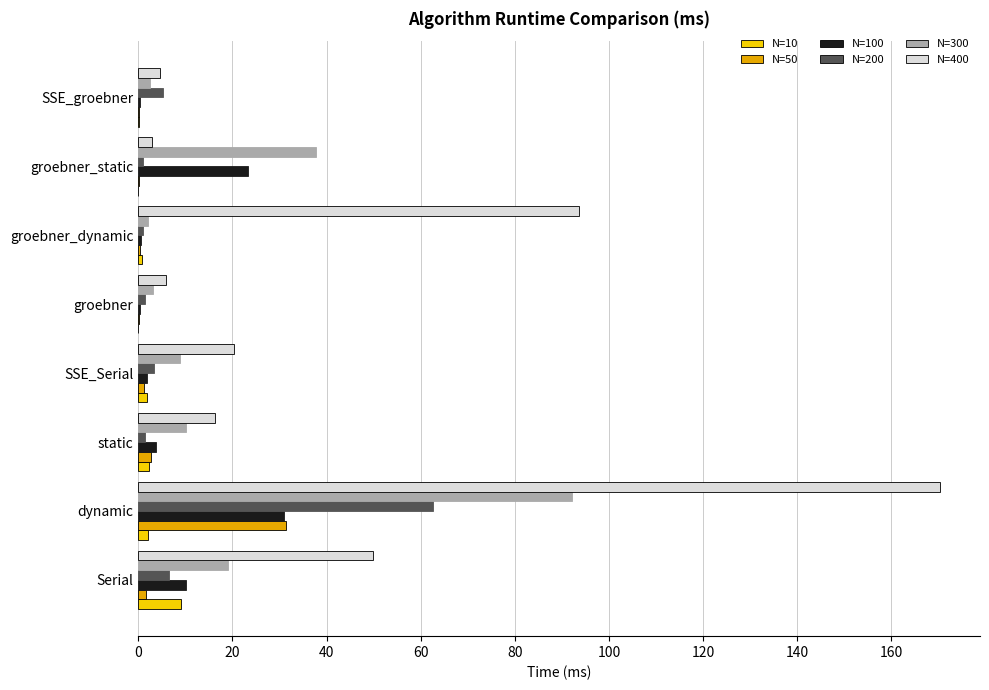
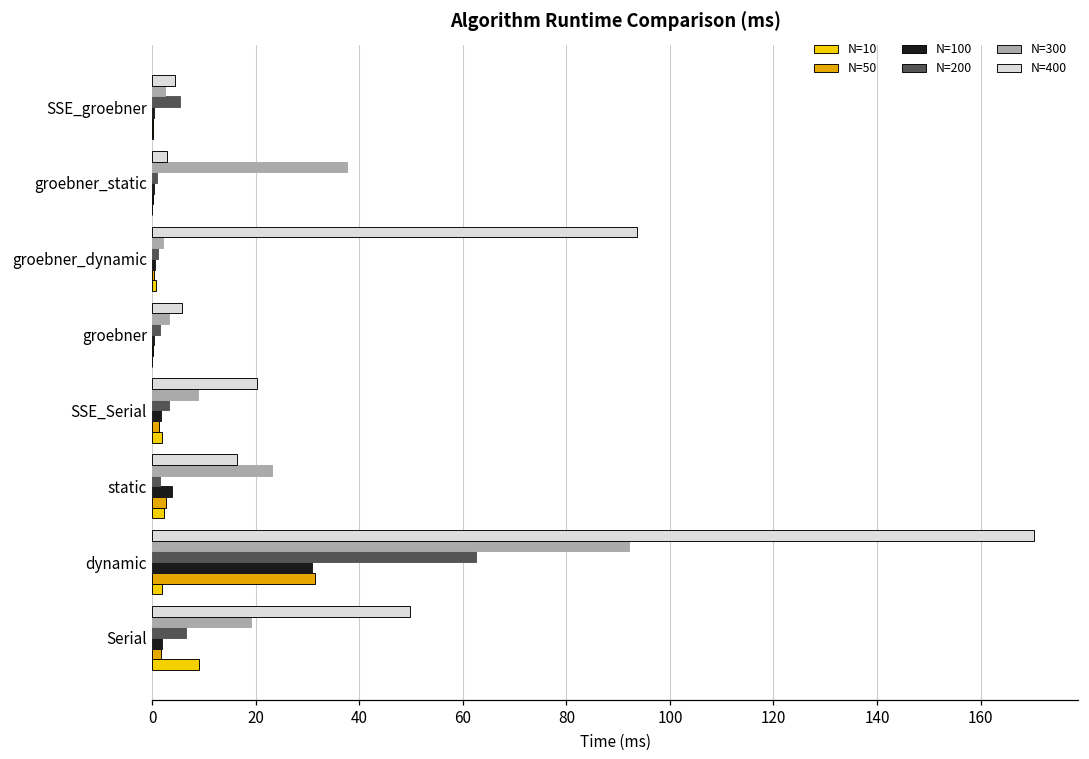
N=100, groebner_static: 23 -> 0
N=300, static: 10 -> 23
N=100, Serial: 10 -> 2
